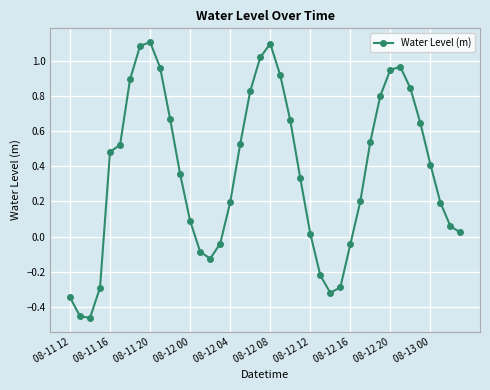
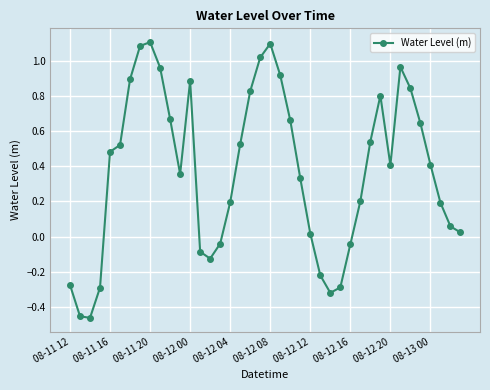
08-11 12: -0.35 -> -0.28
08-12 00: 0.09 -> 0.89
08-12 20: 0.95 -> 0.41
